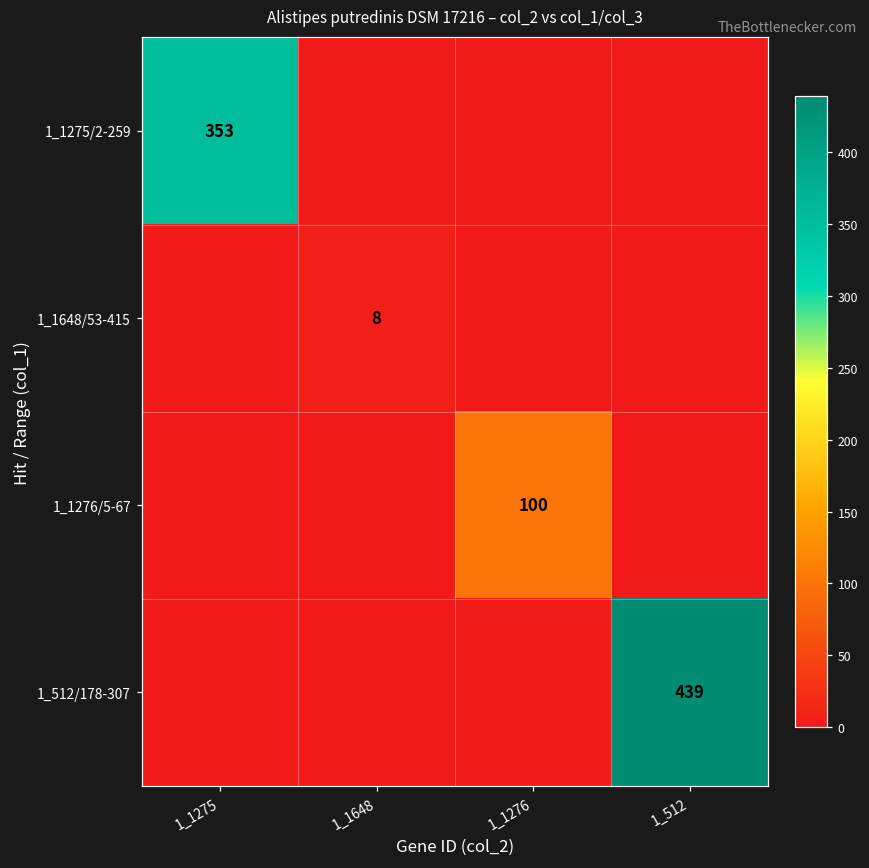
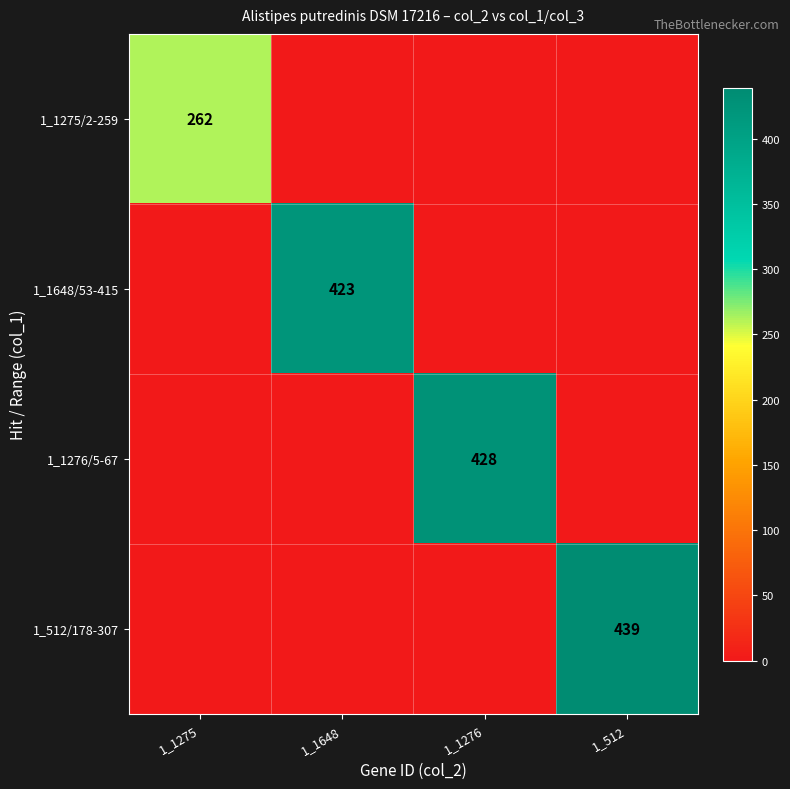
1_1275/2-259, 1_1275: 353 -> 262
1_1648/53-415, 1_1648: 8 -> 423
1_1276/5-67, 1_1276: 100 -> 428
